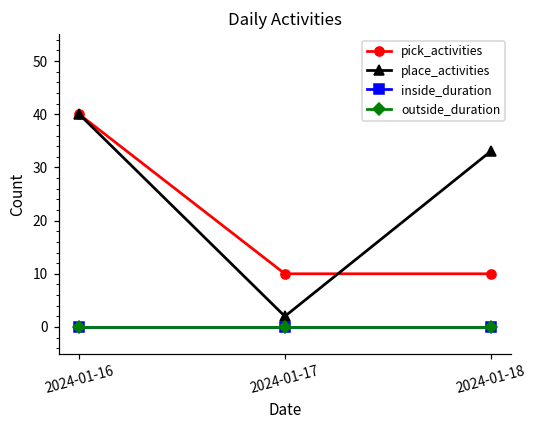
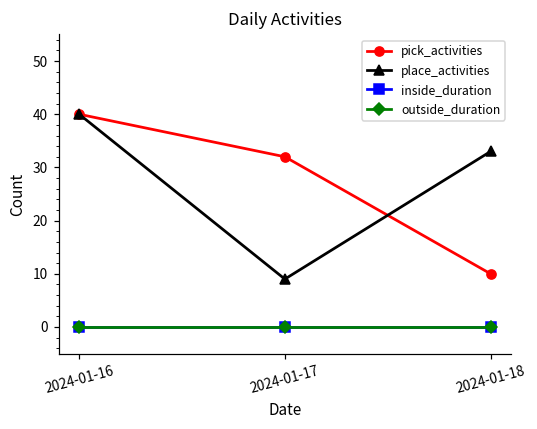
pick_activities, 2024-01-17: 10 -> 32
place_activities, 2024-01-17: 2 -> 9
